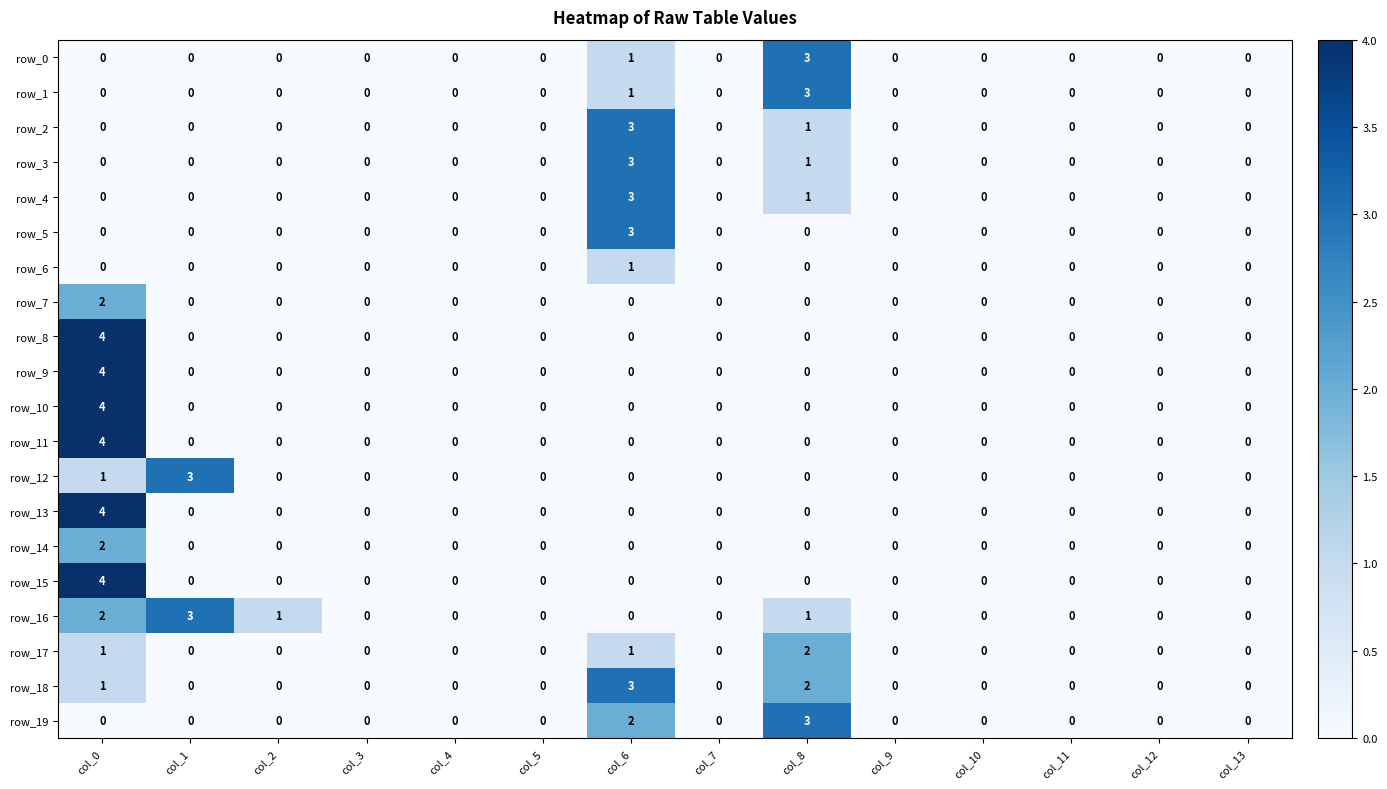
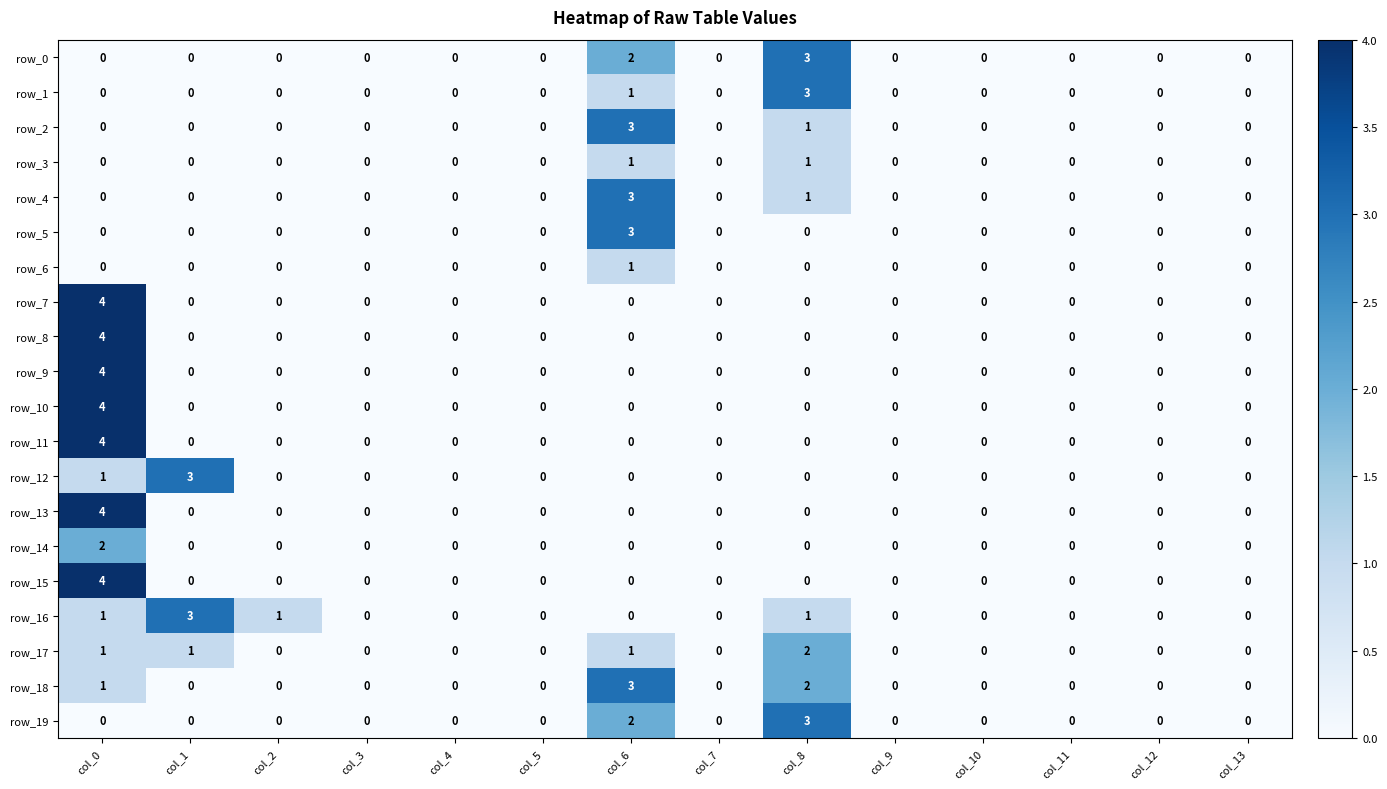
row_0, col_6: 1 -> 2
row_3, col_6: 3 -> 1
row_7, col_0: 2 -> 4
row_16, col_0: 2 -> 1
row_17, col_1: 0 -> 1
